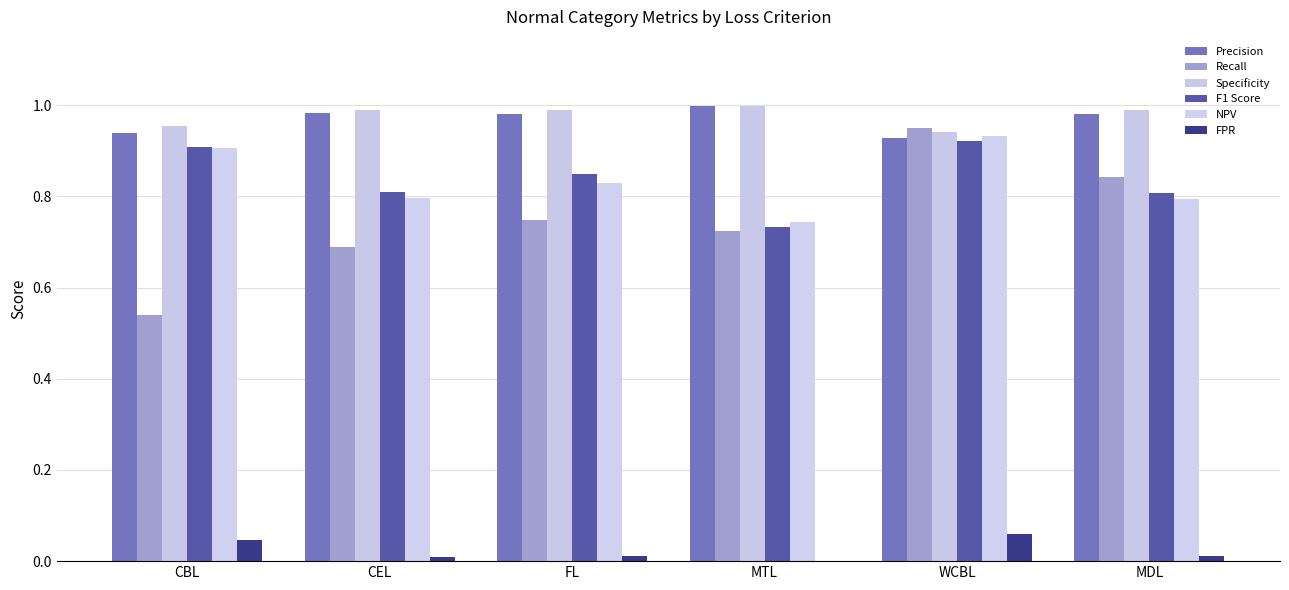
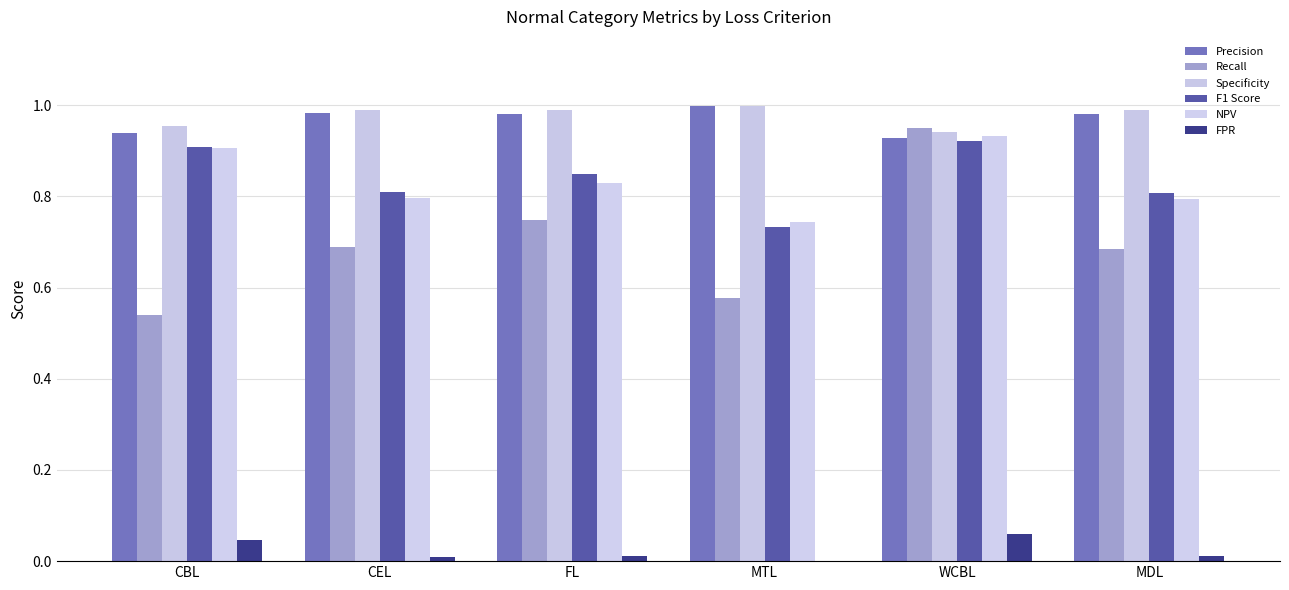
Recall, MTL: 0.72 -> 0.58
Recall, MDL: 0.84 -> 0.68
